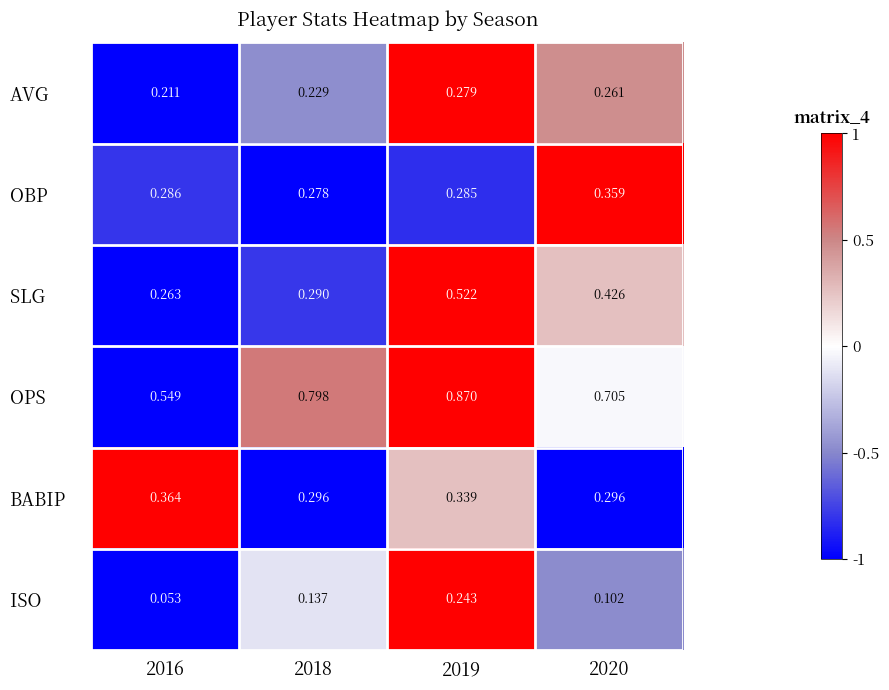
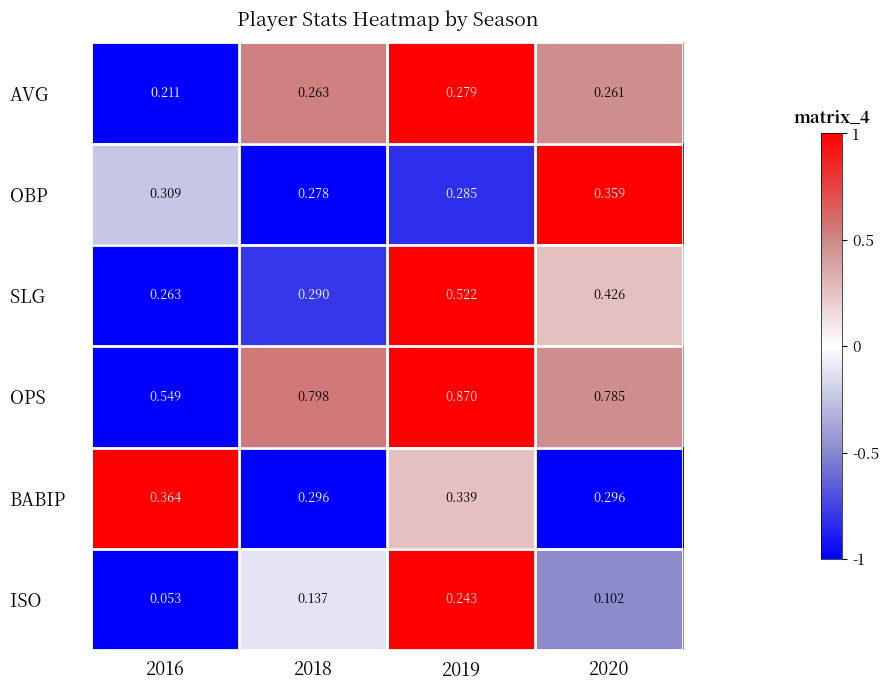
AVG, 2018: 0.229 -> 0.263
OBP, 2016: 0.286 -> 0.309
OPS, 2020: 0.705 -> 0.785
